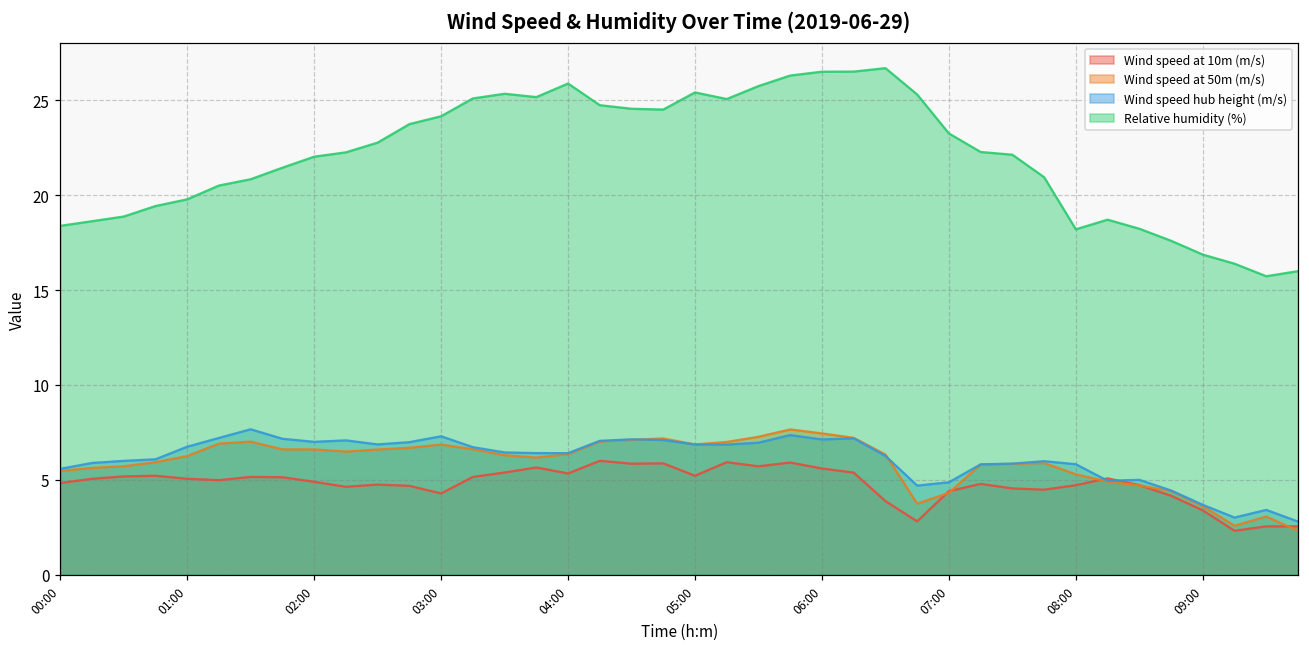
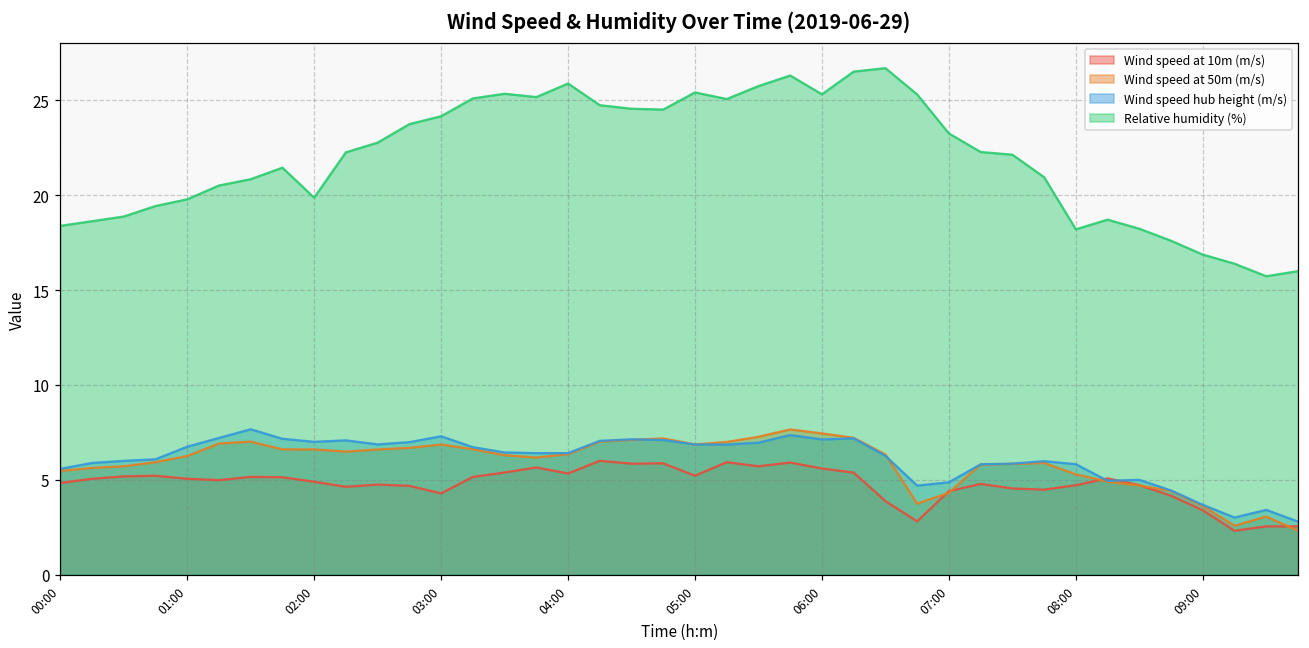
Relative humidity (%), 02:00: 22.0 -> 19.9
Relative humidity (%), 06:00: 26.5 -> 25.3
